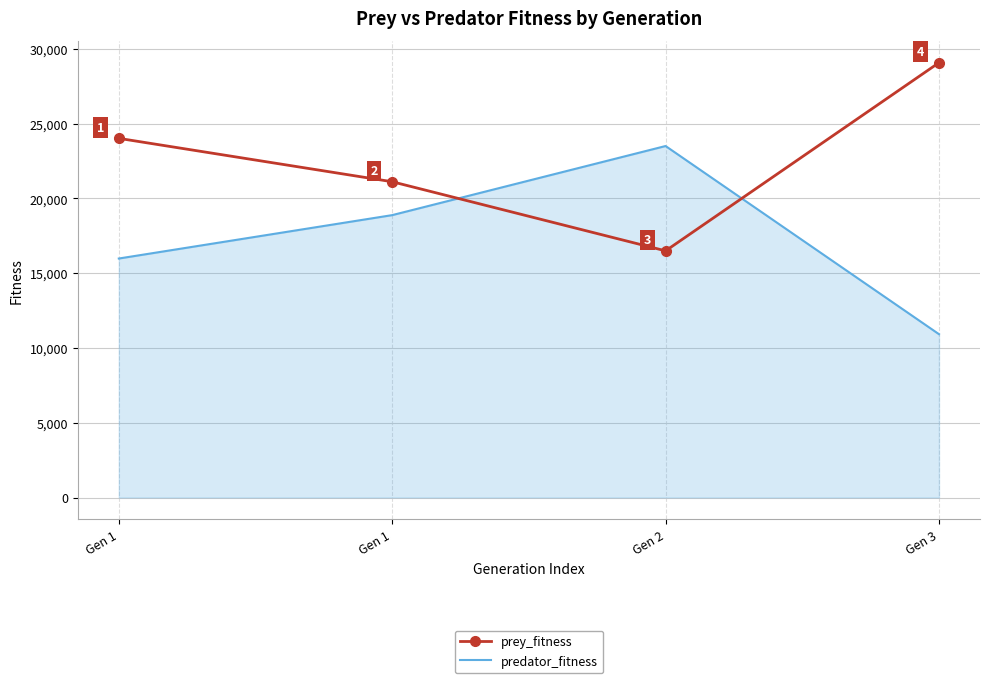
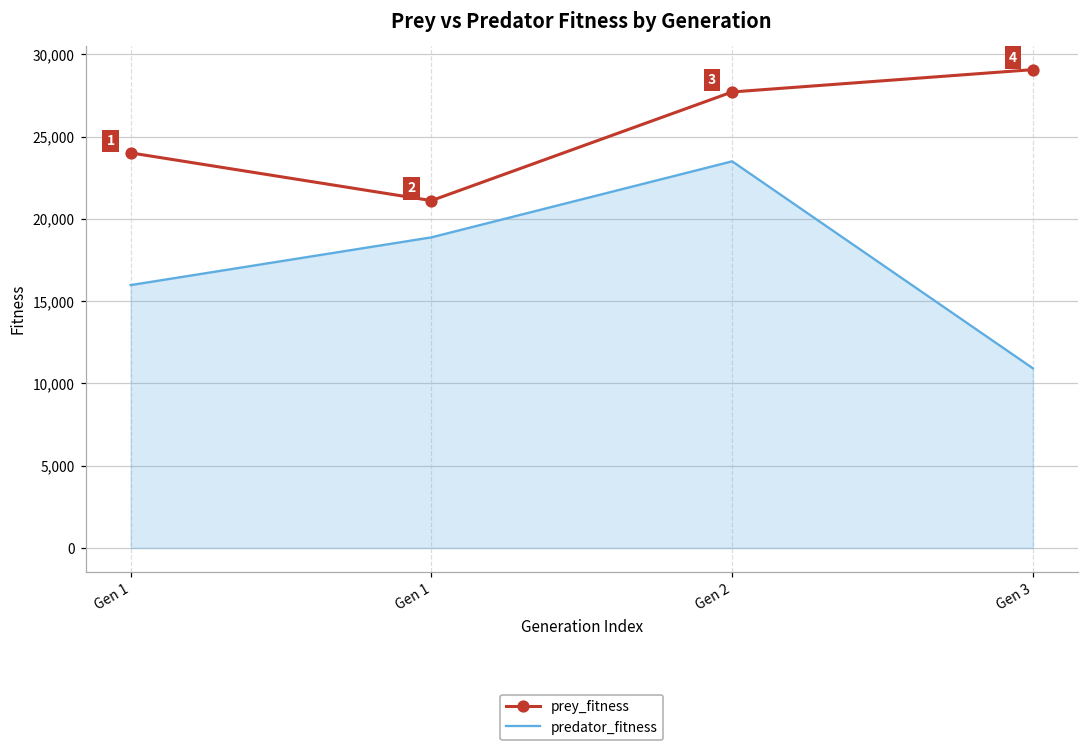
prey_fitness, Gen 2: 16,500 -> 27,700
